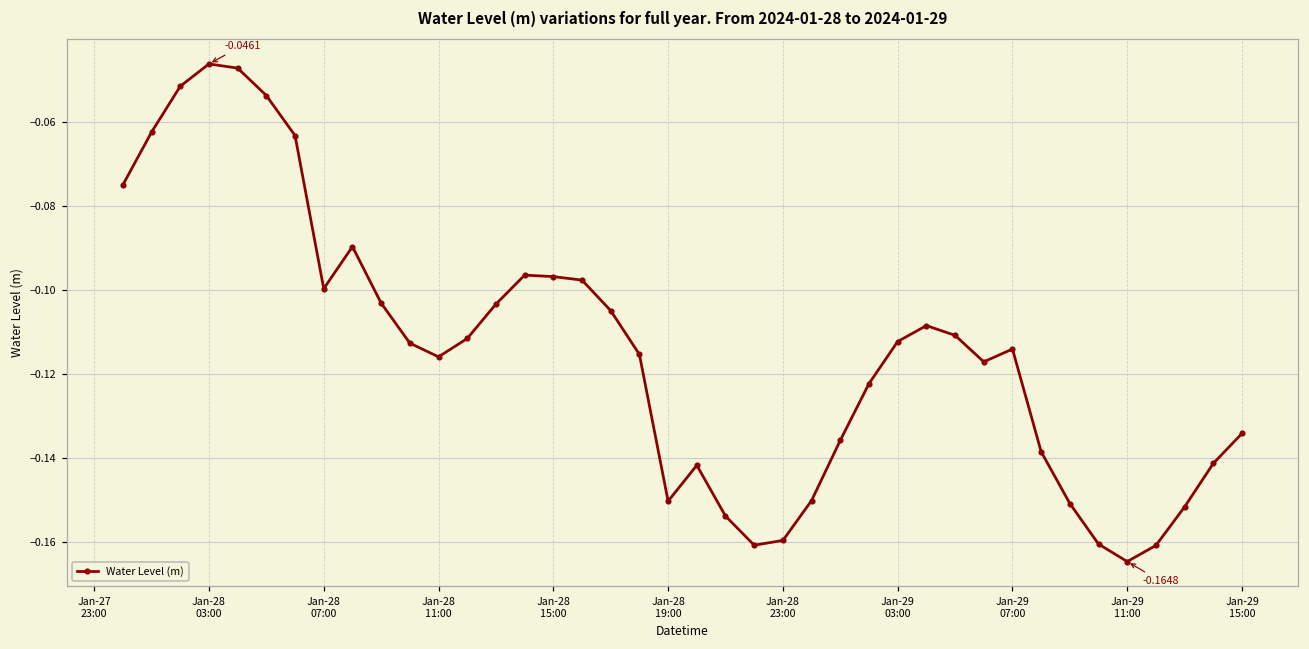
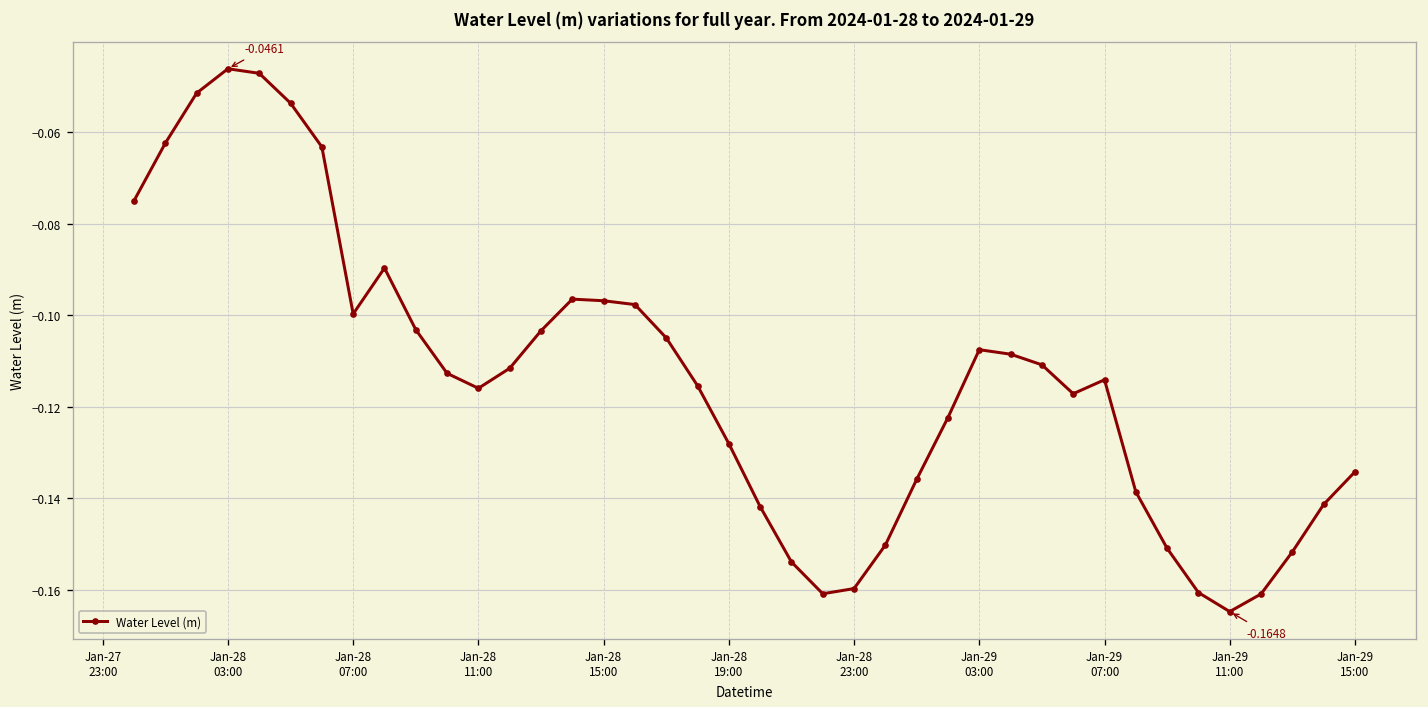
Jan-28 19:00: -0.150 -> -0.128
Jan-29 03:00: -0.112 -> -0.108
